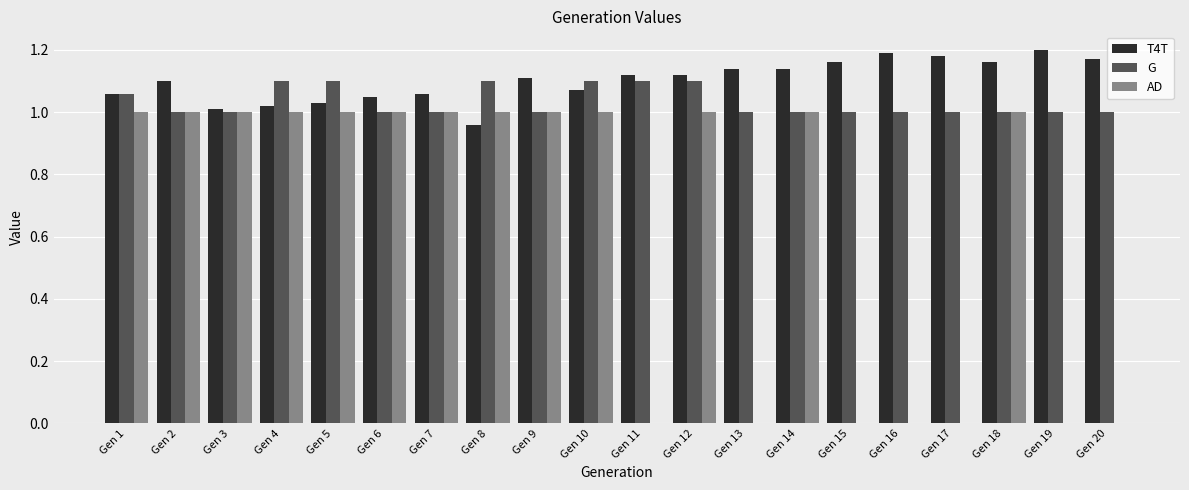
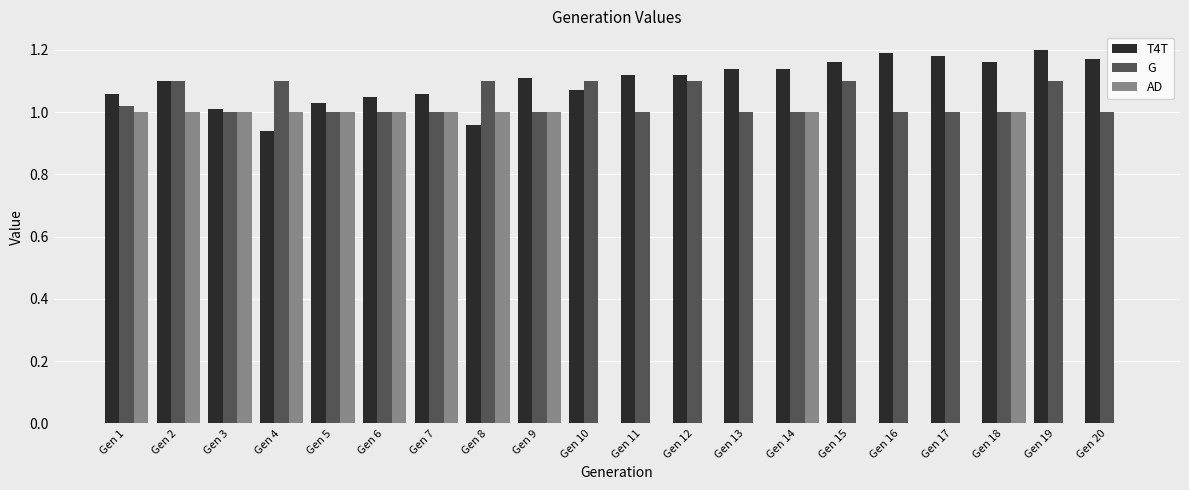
G, Gen 1: 1.06 -> 1.02
G, Gen 2: 1.0 -> 1.1
T4T, Gen 4: 1.02 -> 0.94
G, Gen 5: 1.1 -> 1.0
AD, Gen 10: 1 -> 0
G, Gen 11: 1.1 -> 1.0
AD, Gen 12: 1 -> 0
G, Gen 15: 1.0 -> 1.1
G, Gen 19: 1.0 -> 1.1
